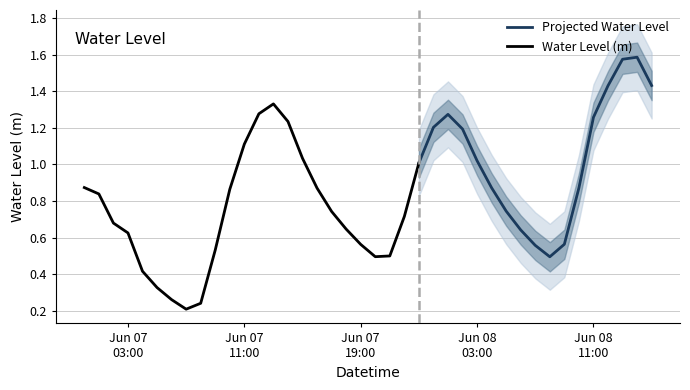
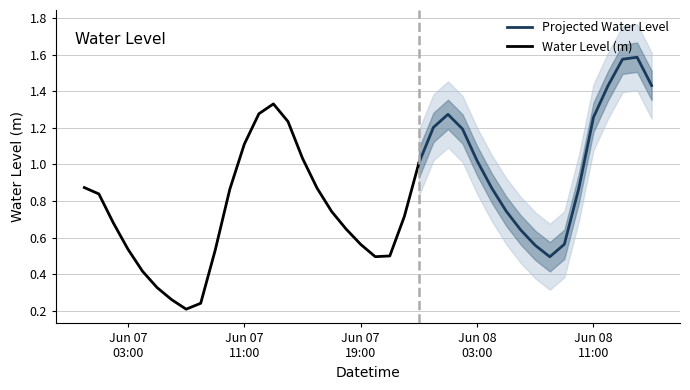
Water Level (m), Jun 07 03:00: 0.63 -> 0.54
